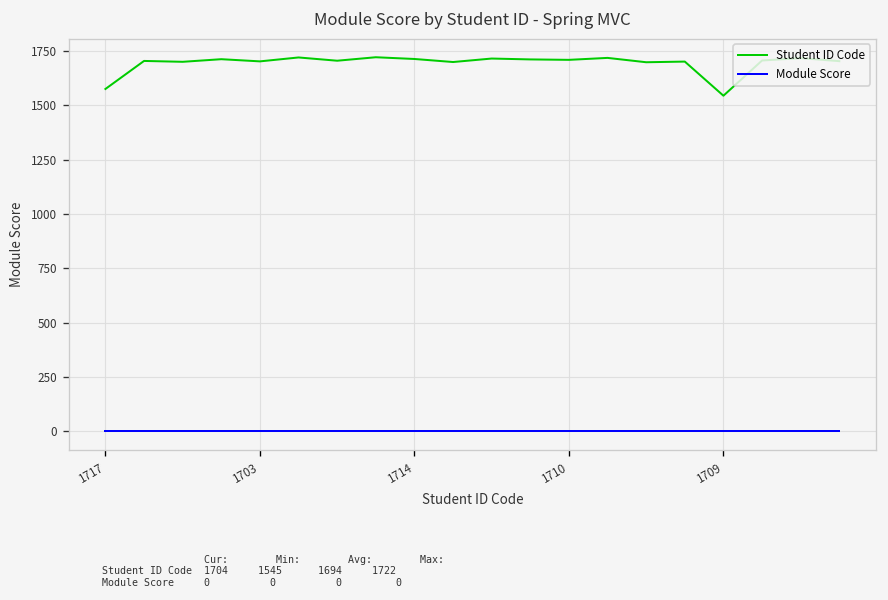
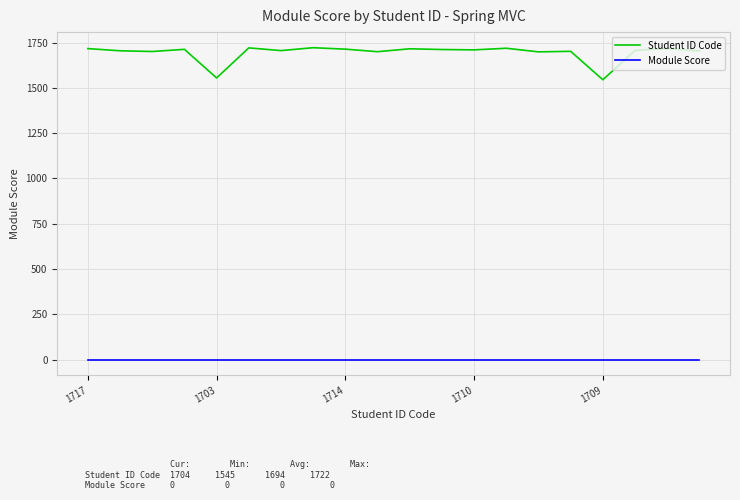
Student ID Code, 1717: 1580 -> 1720
Student ID Code, 1703: 1700 -> 1560
